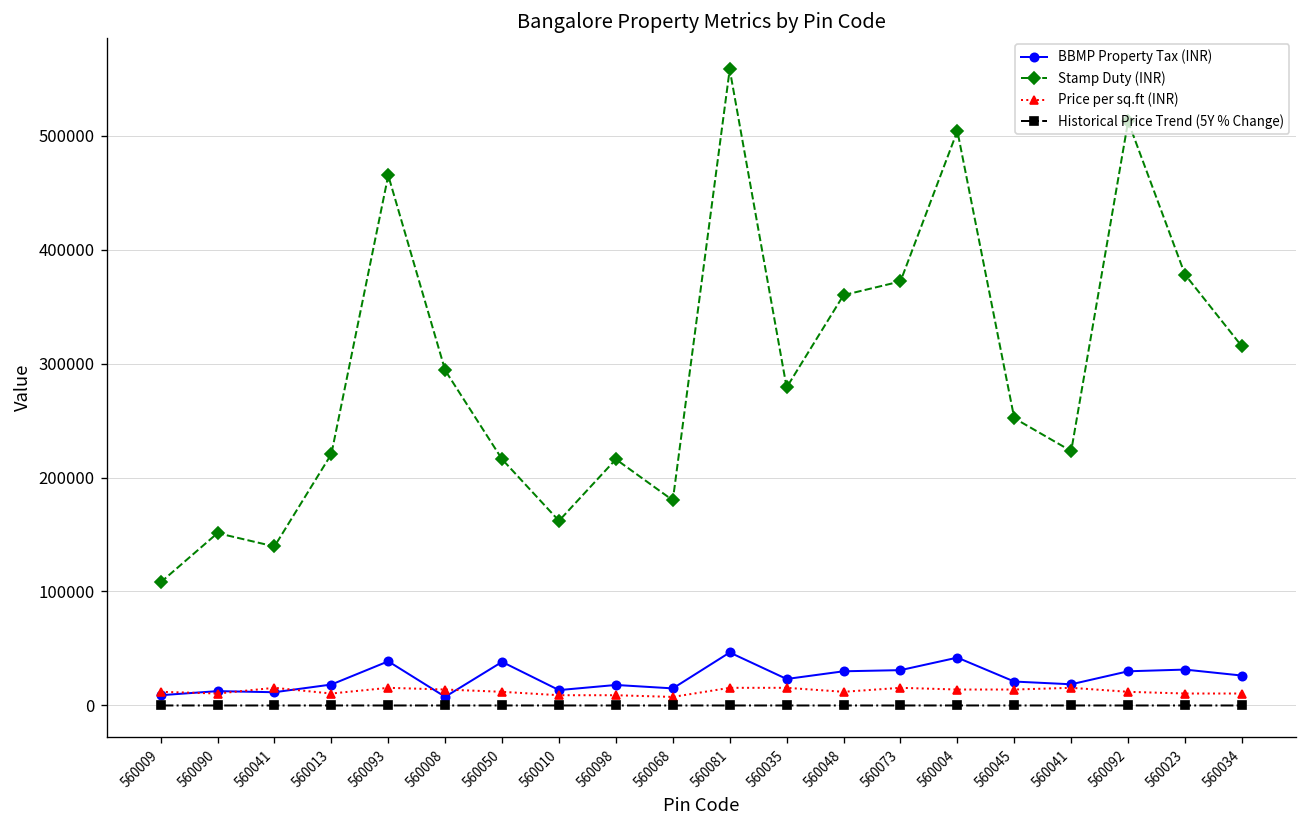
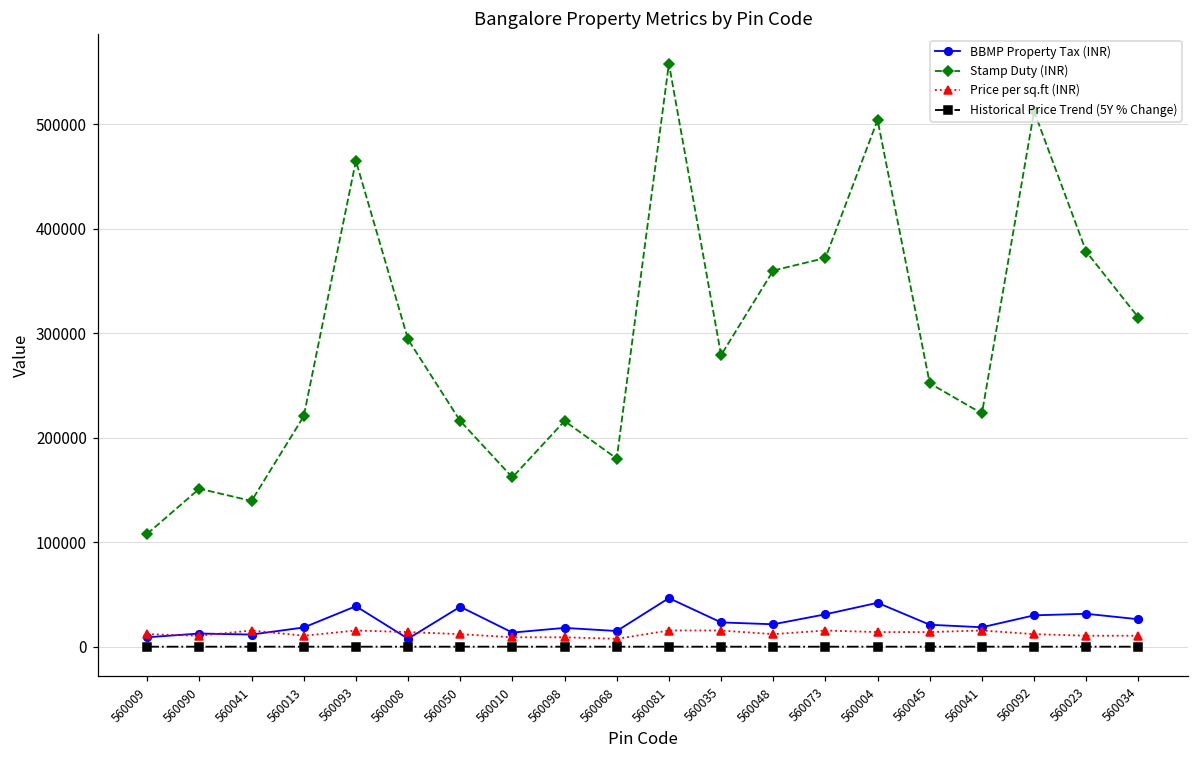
BBMP Property Tax (INR), 560048: 30000 -> 20000
